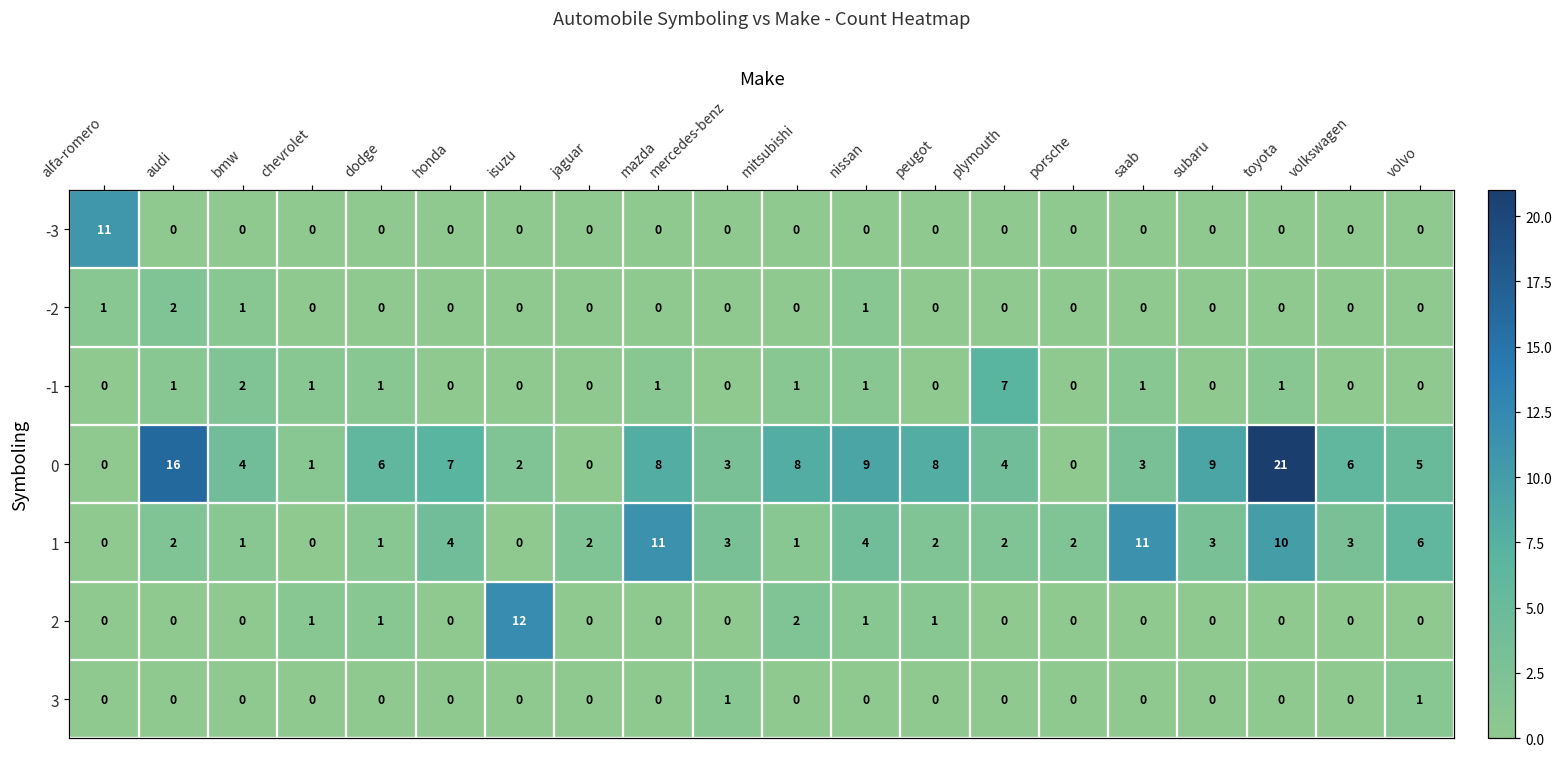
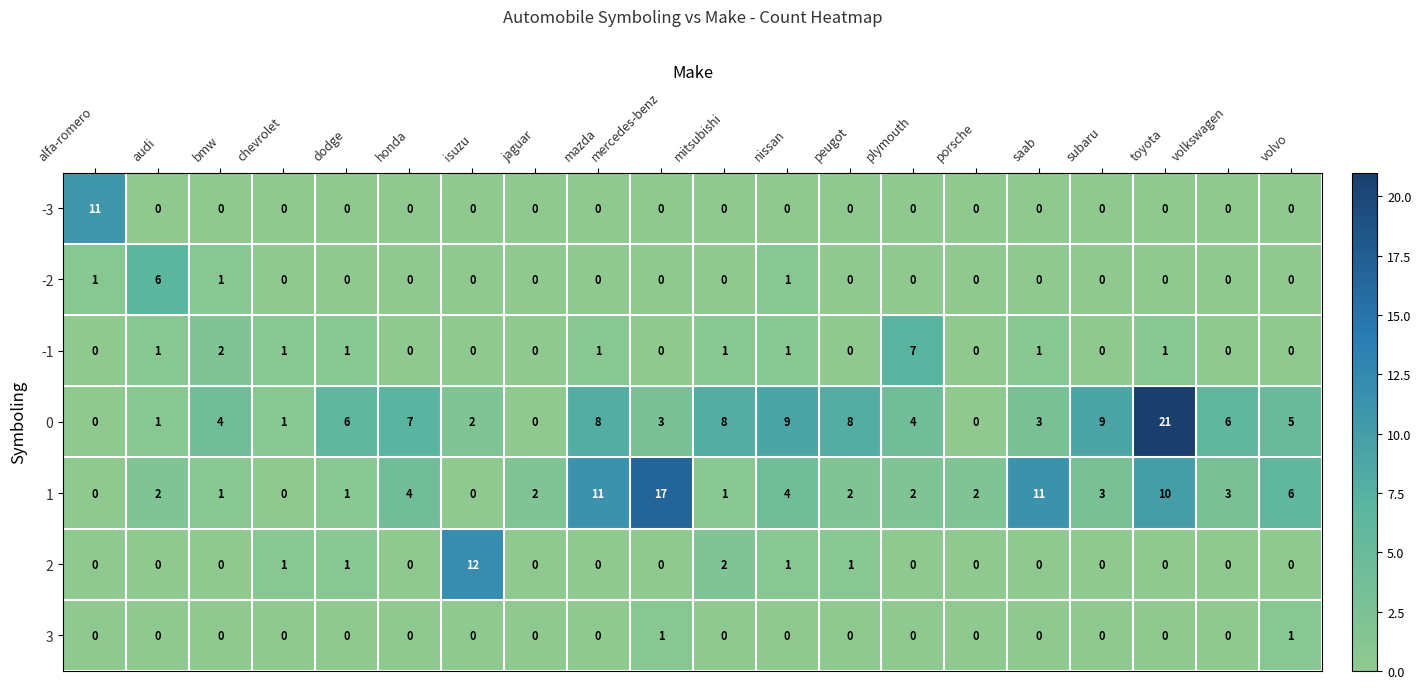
-2, audi: 2 -> 6
0, audi: 16 -> 1
1, mercedes-benz: 3 -> 17
